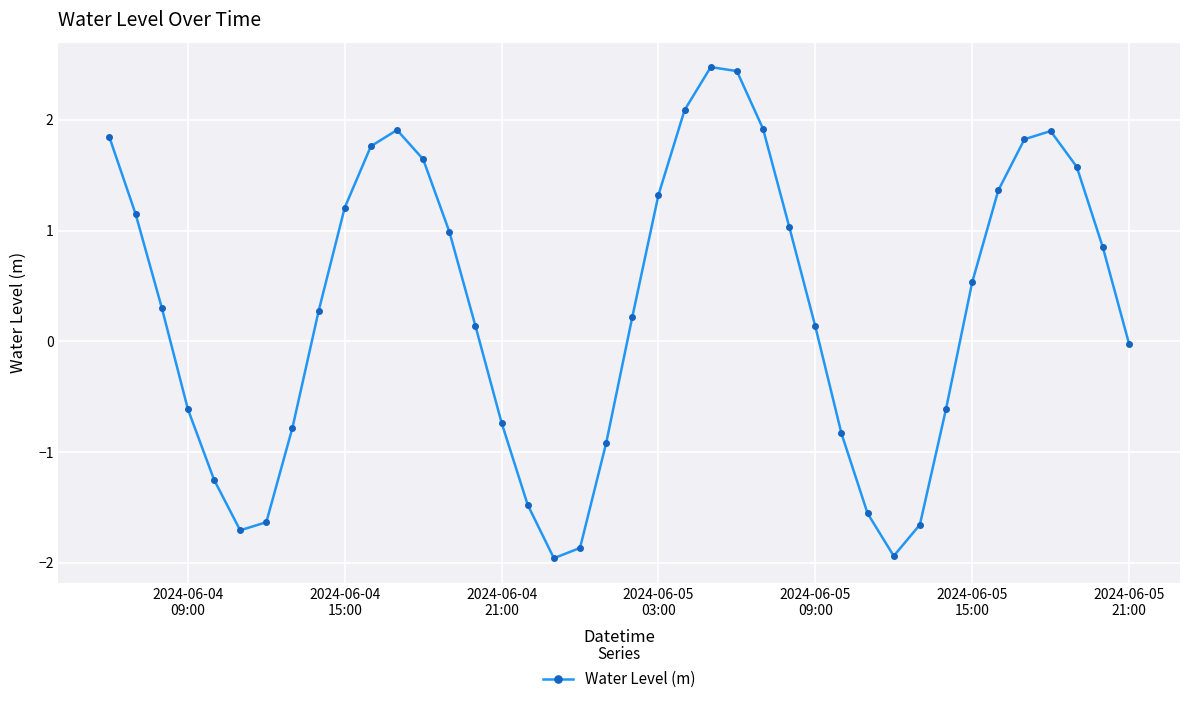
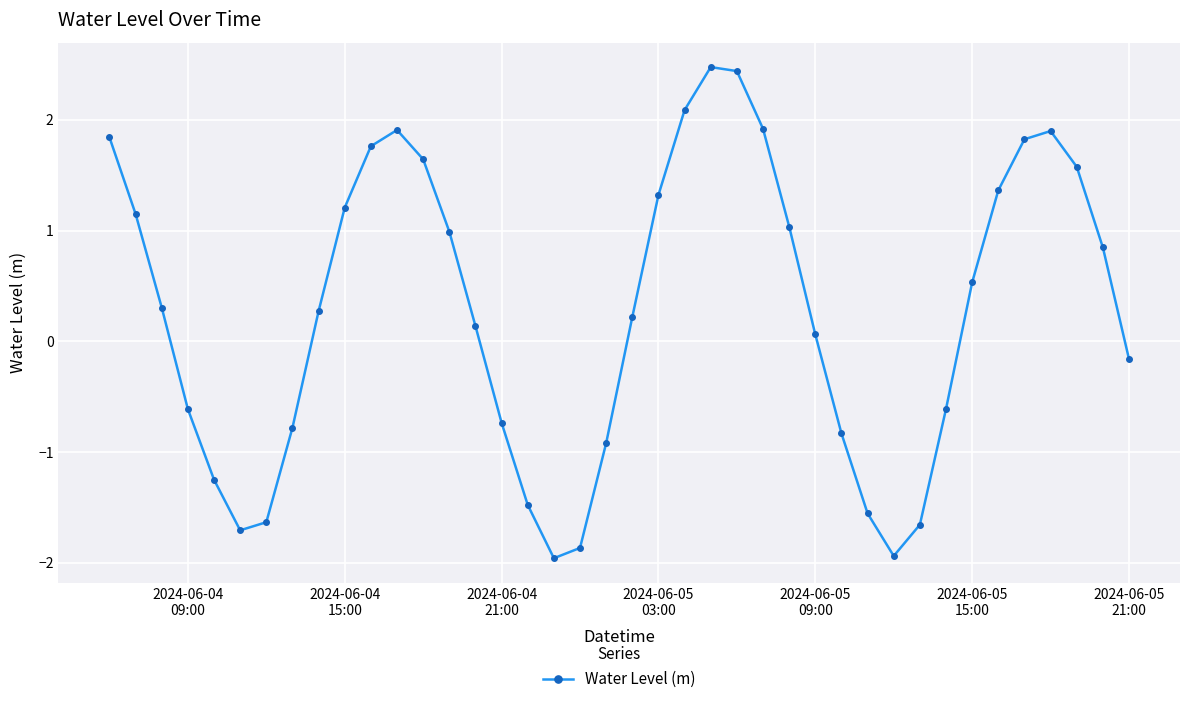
2024-06-05 09:00: 0.13 -> 0.06
2024-06-05 21:00: -0.02 -> -0.16
